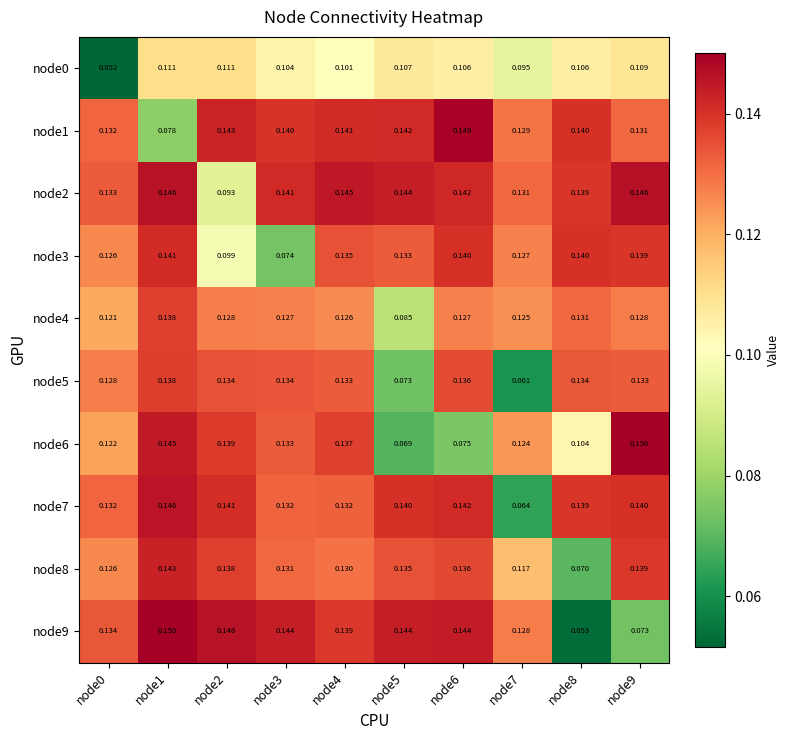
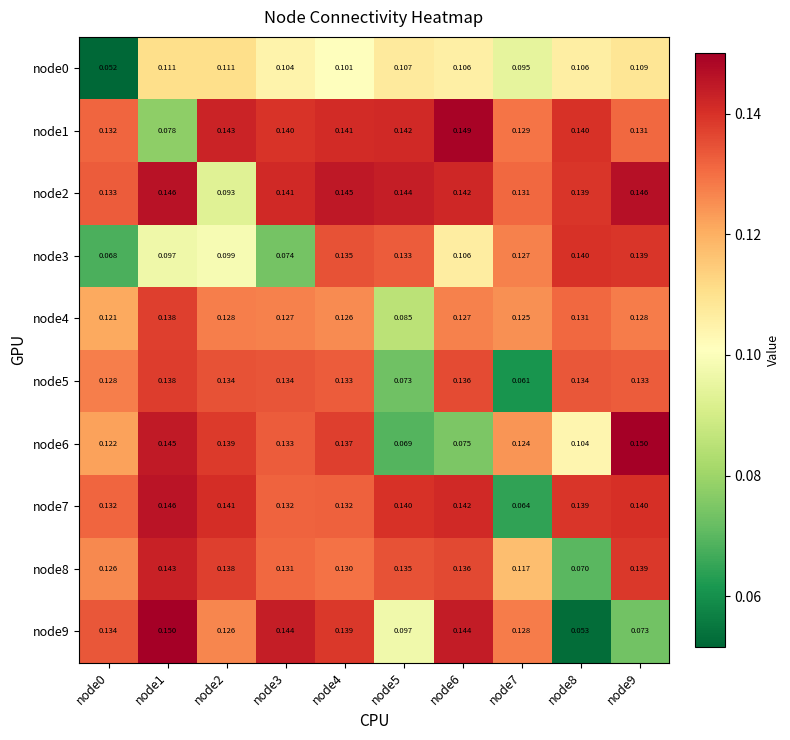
node3, node0: 0.126 -> 0.068
node3, node1: 0.141 -> 0.097
node3, node6: 0.140 -> 0.106
node9, node2: 0.146 -> 0.126
node9, node5: 0.144 -> 0.097
